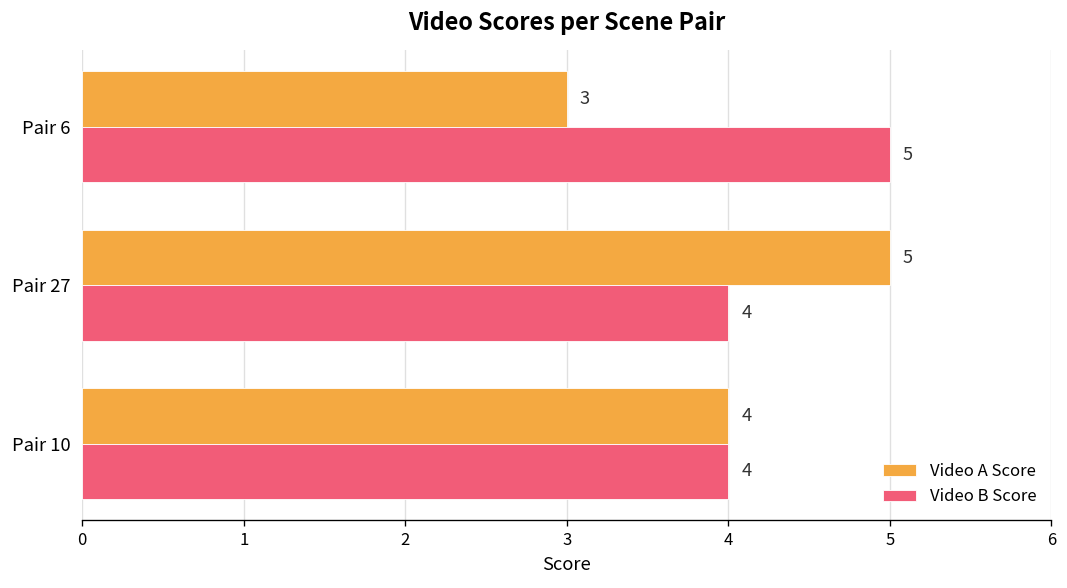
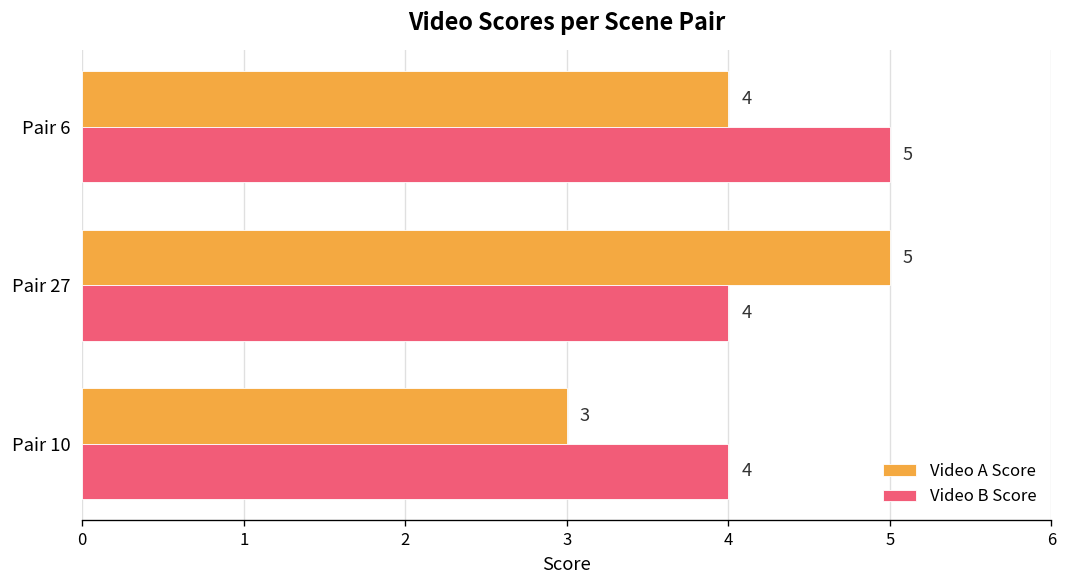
Video A Score, Pair 6: 3 -> 4
Video A Score, Pair 10: 4 -> 3
